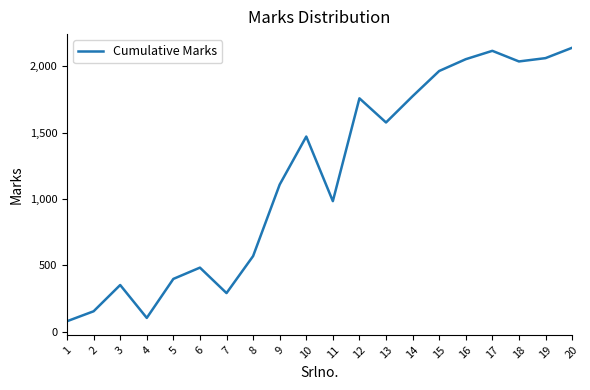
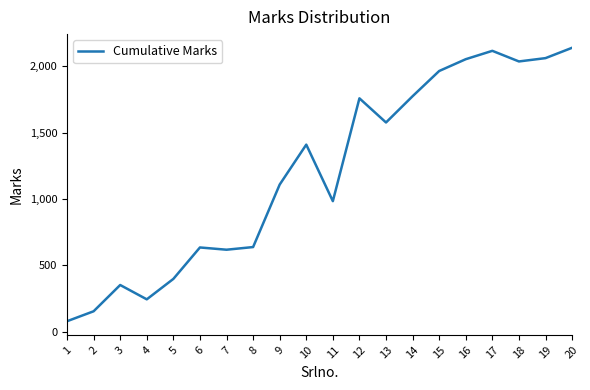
4: 100 -> 240
6: 480 -> 640
7: 290 -> 620
8: 570 -> 640
10: 1,470 -> 1,410
